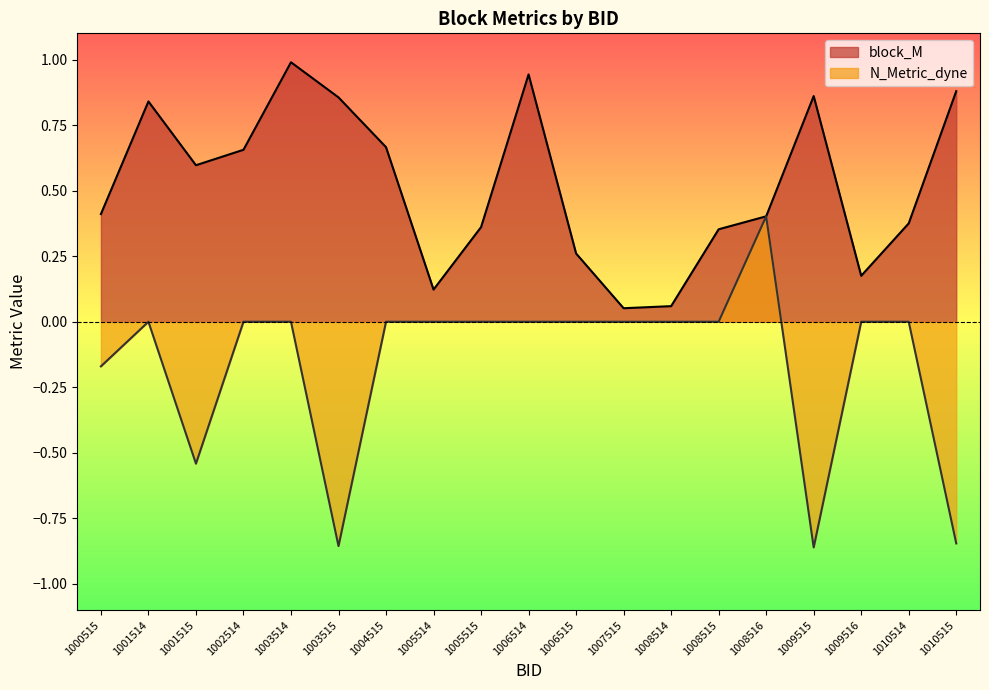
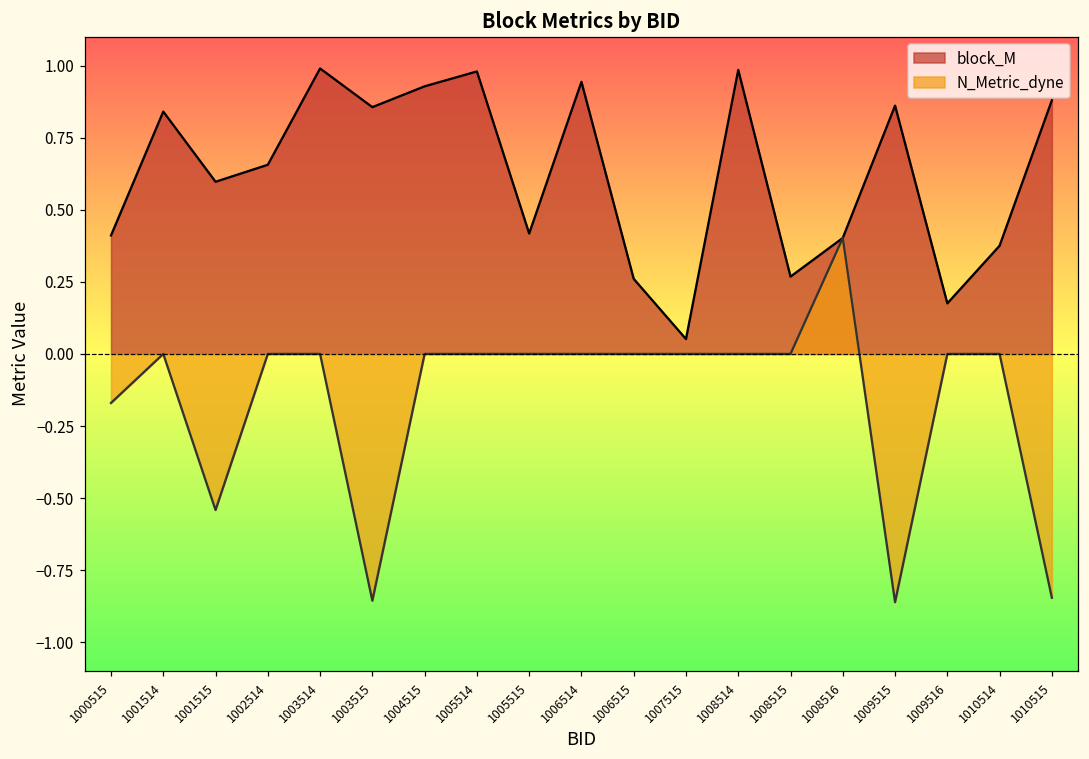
block_M, 1004515: 0.67 -> 0.93
block_M, 1005514: 0.12 -> 0.98
block_M, 1005515: 0.36 -> 0.42
block_M, 1008514: 0.06 -> 0.98
block_M, 1008515: 0.35 -> 0.27
